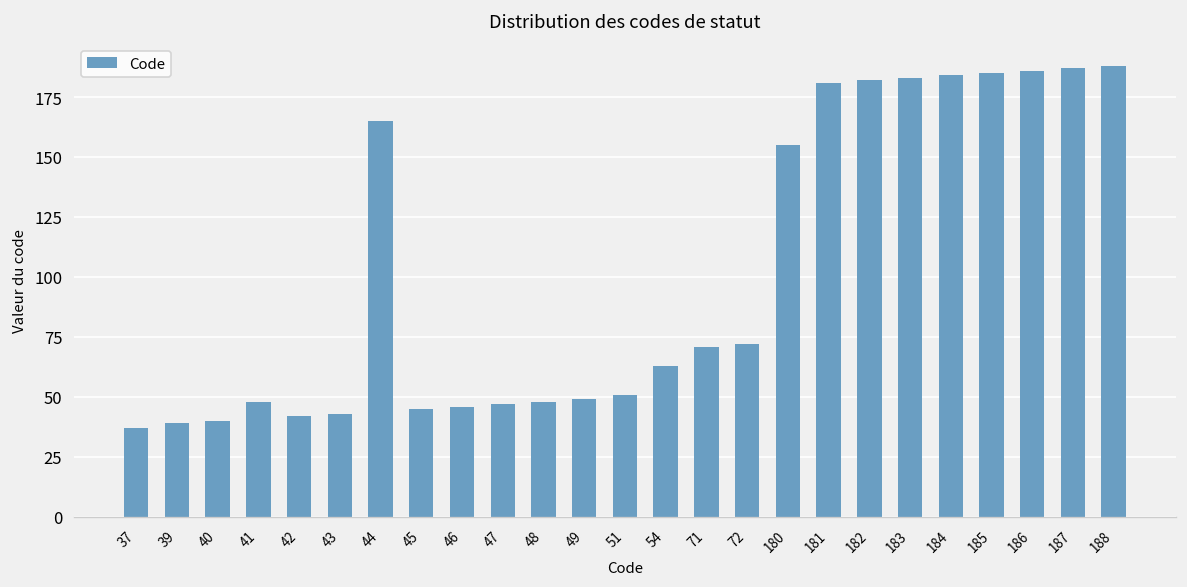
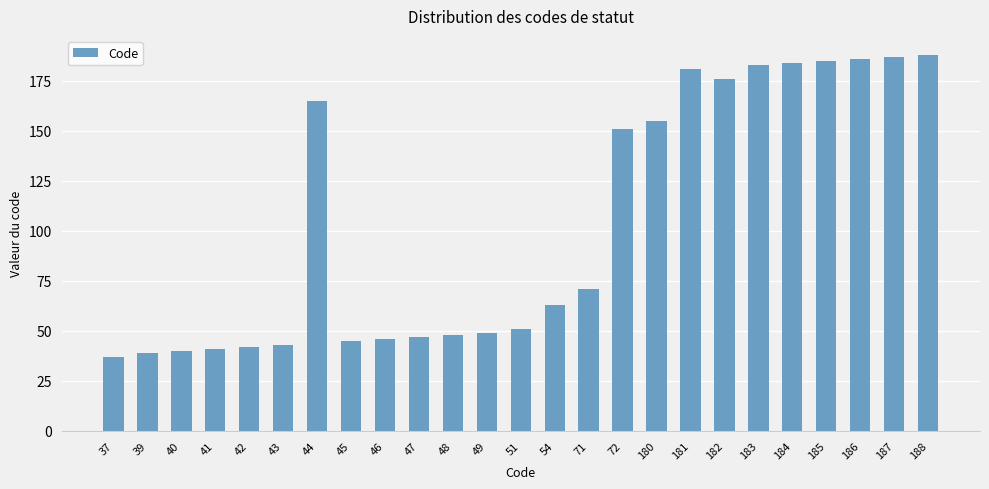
41: 48 -> 41
72: 72 -> 151
182: 182 -> 176
